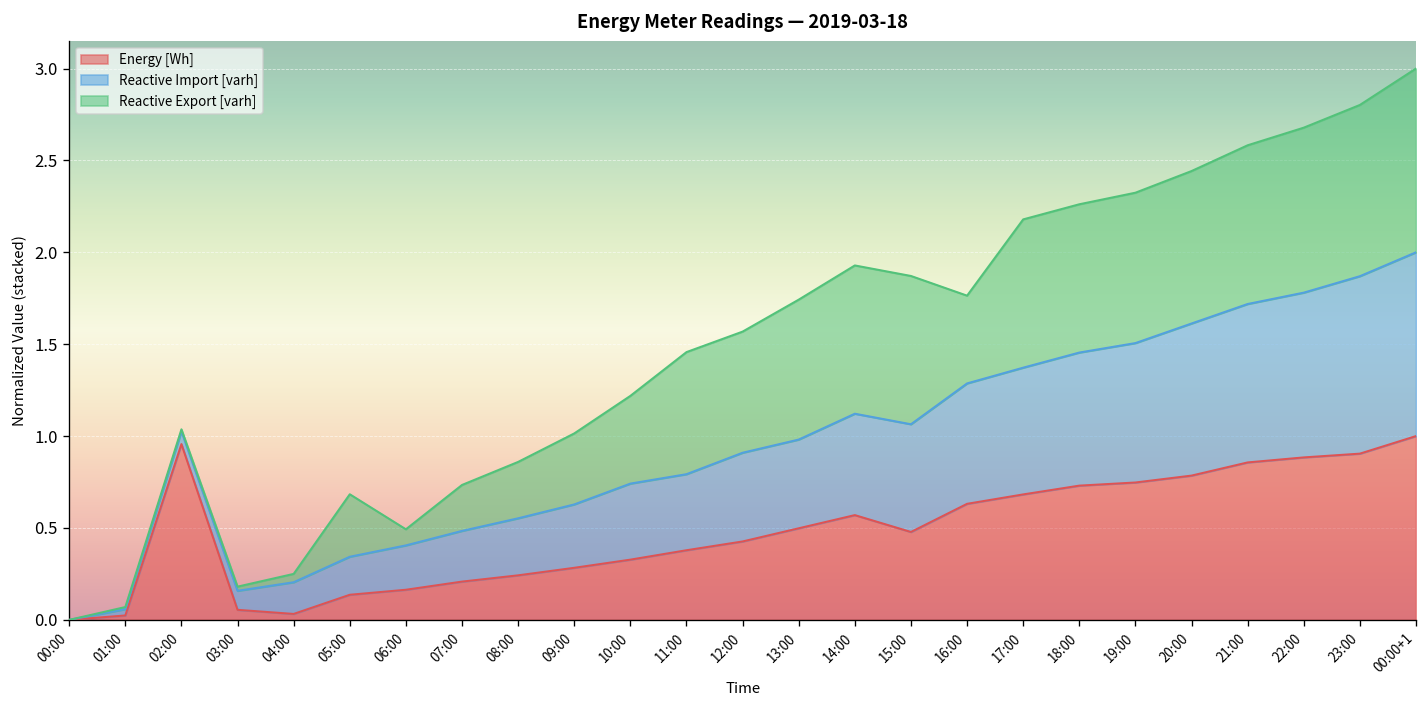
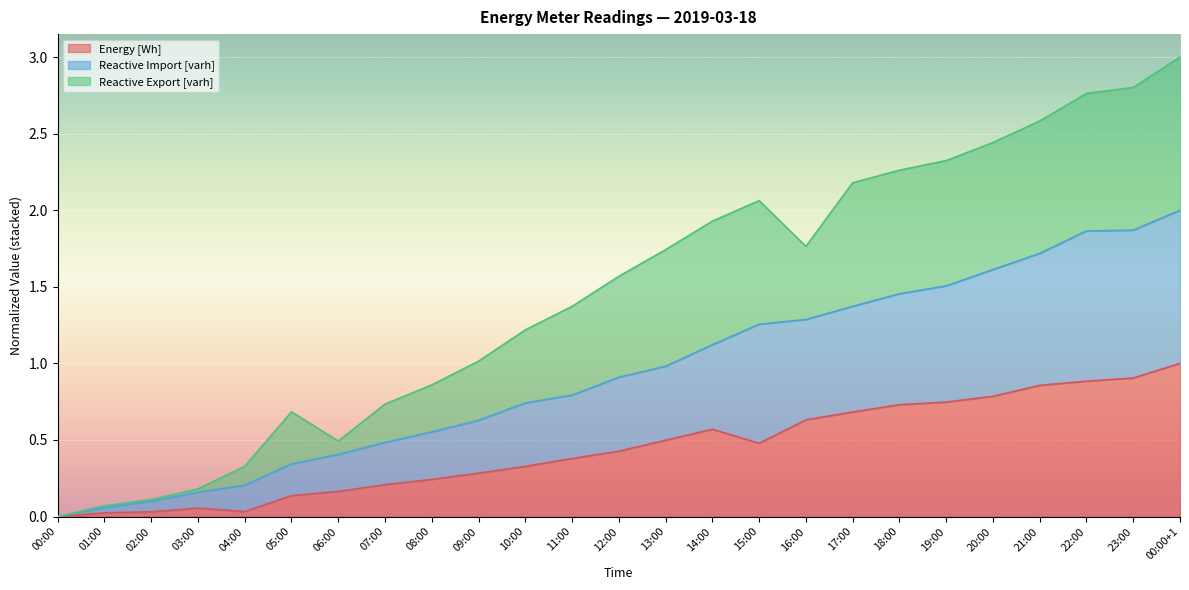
Energy [Wh], 02:00: 0.96 -> 0.03
Reactive Export [varh], 04:00: 0.05 -> 0.12
Reactive Export [varh], 11:00: 0.66 -> 0.58
Reactive Import [varh], 15:00: 0.59 -> 0.78
Reactive Import [varh], 22:00: 0.90 -> 0.98
